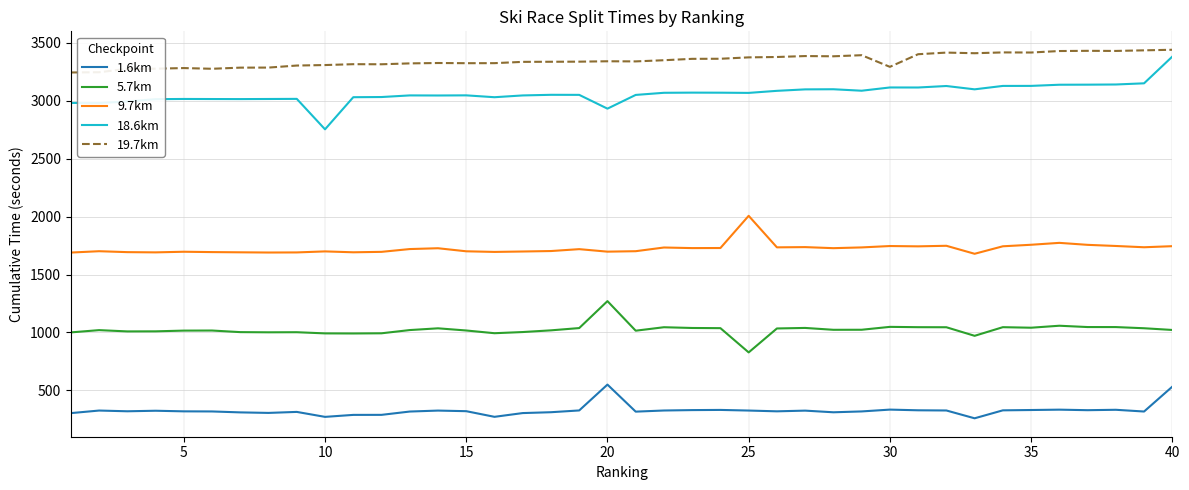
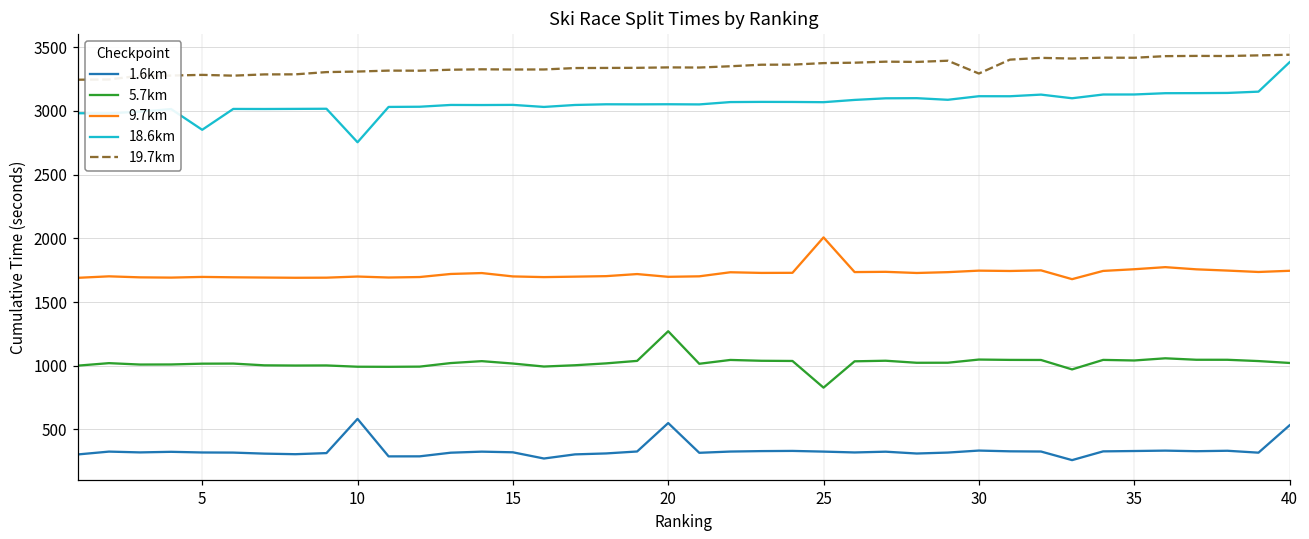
18.6km, 5: 3020 -> 2850
1.6km, 10: 270 -> 580
18.6km, 20: 2930 -> 3050
